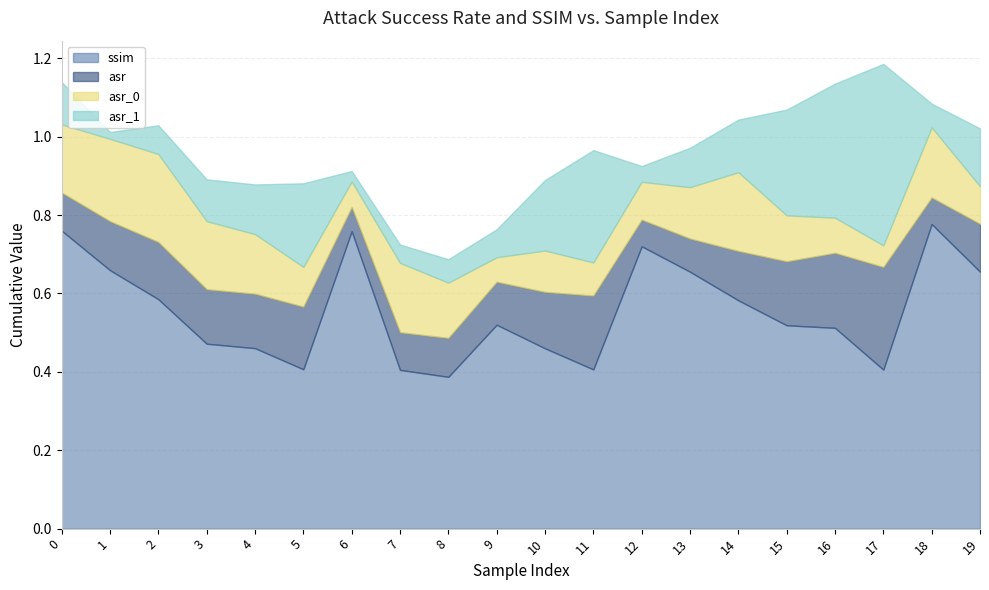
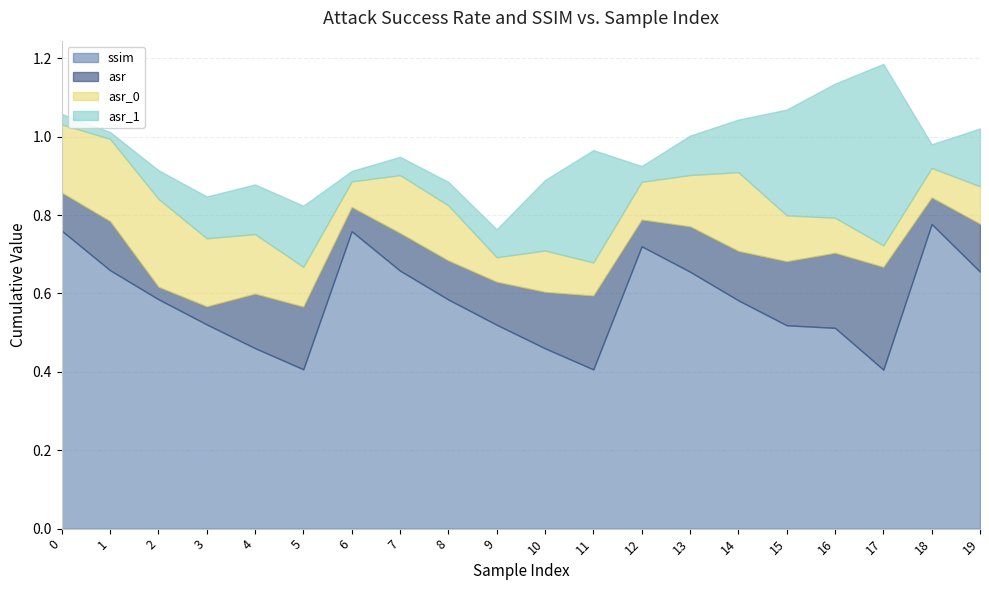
asr_1, 0: 0.11 -> 0.03
asr, 2: 0.15 -> 0.03
ssim, 3: 0.47 -> 0.52
asr, 3: 0.14 -> 0.05
asr_1, 5: 0.21 -> 0.16
ssim, 7: 0.41 -> 0.66
asr_0, 7: 0.18 -> 0.15
ssim, 8: 0.39 -> 0.58
asr, 13: 0.08 -> 0.12
asr_0, 18: 0.18 -> 0.08
